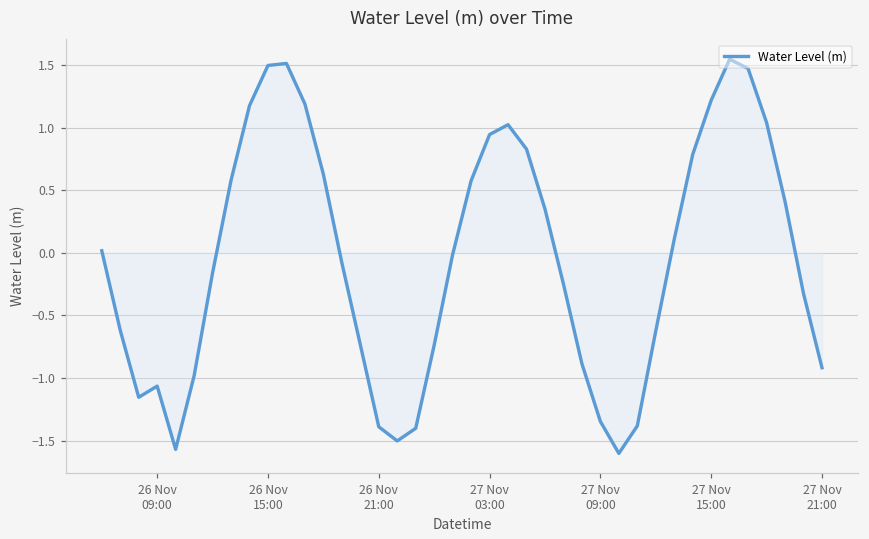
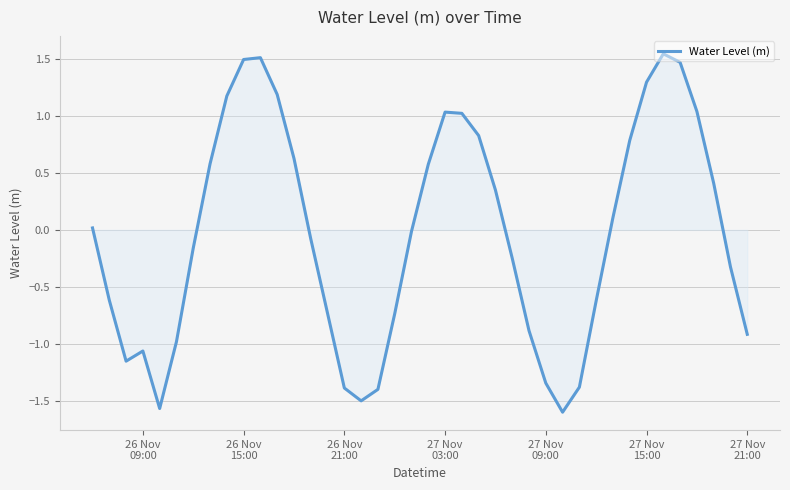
Water Level (m), 27 Nov 03:00: 0.95 -> 1.03
Water Level (m), 27 Nov 15:00: 1.22 -> 1.30
